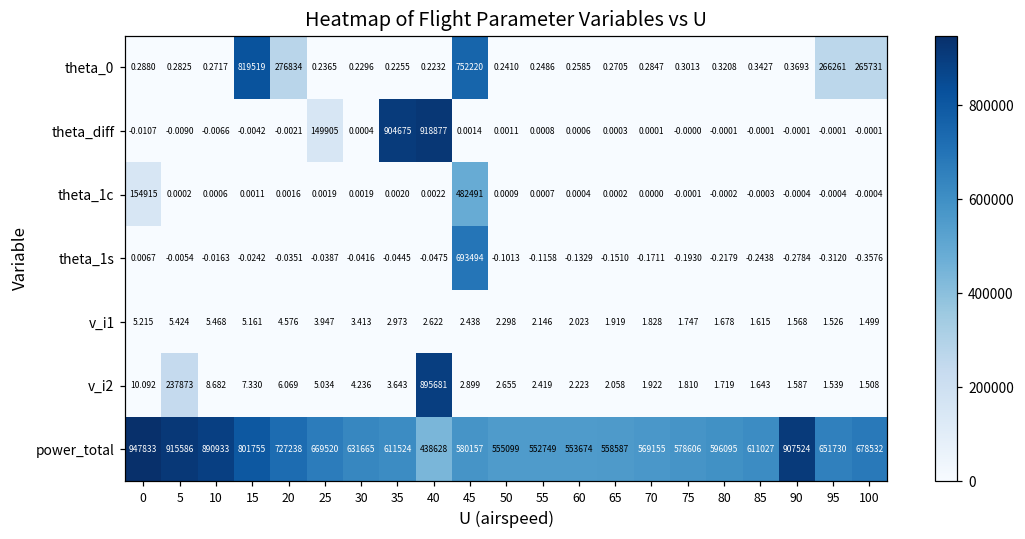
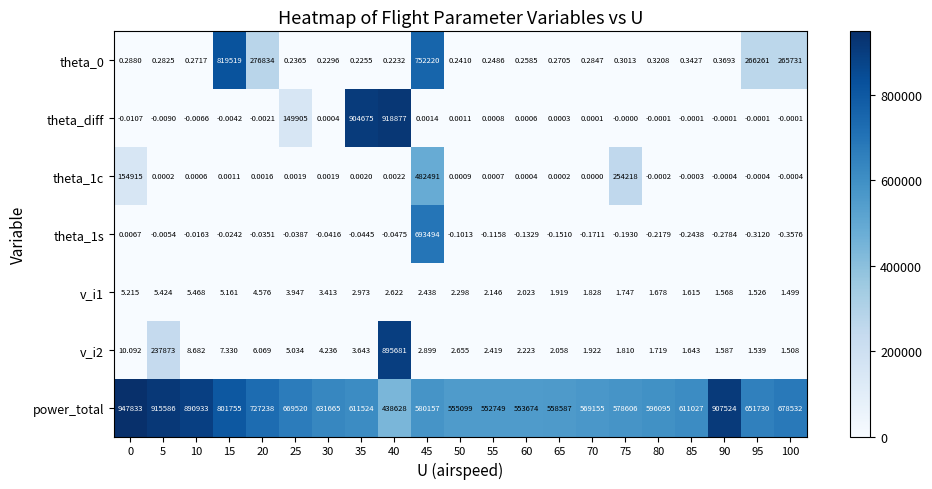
theta_1c, 75: -0.0001 -> 254218
